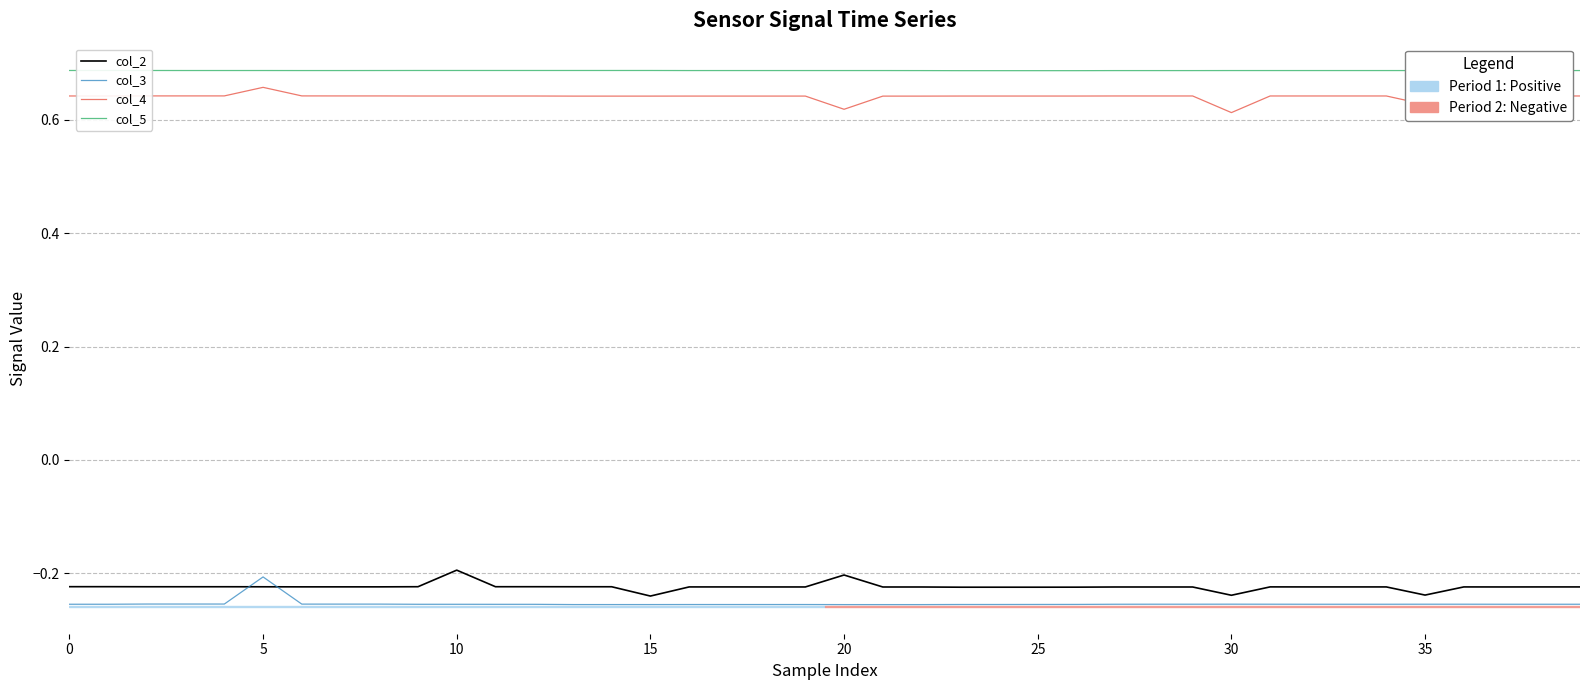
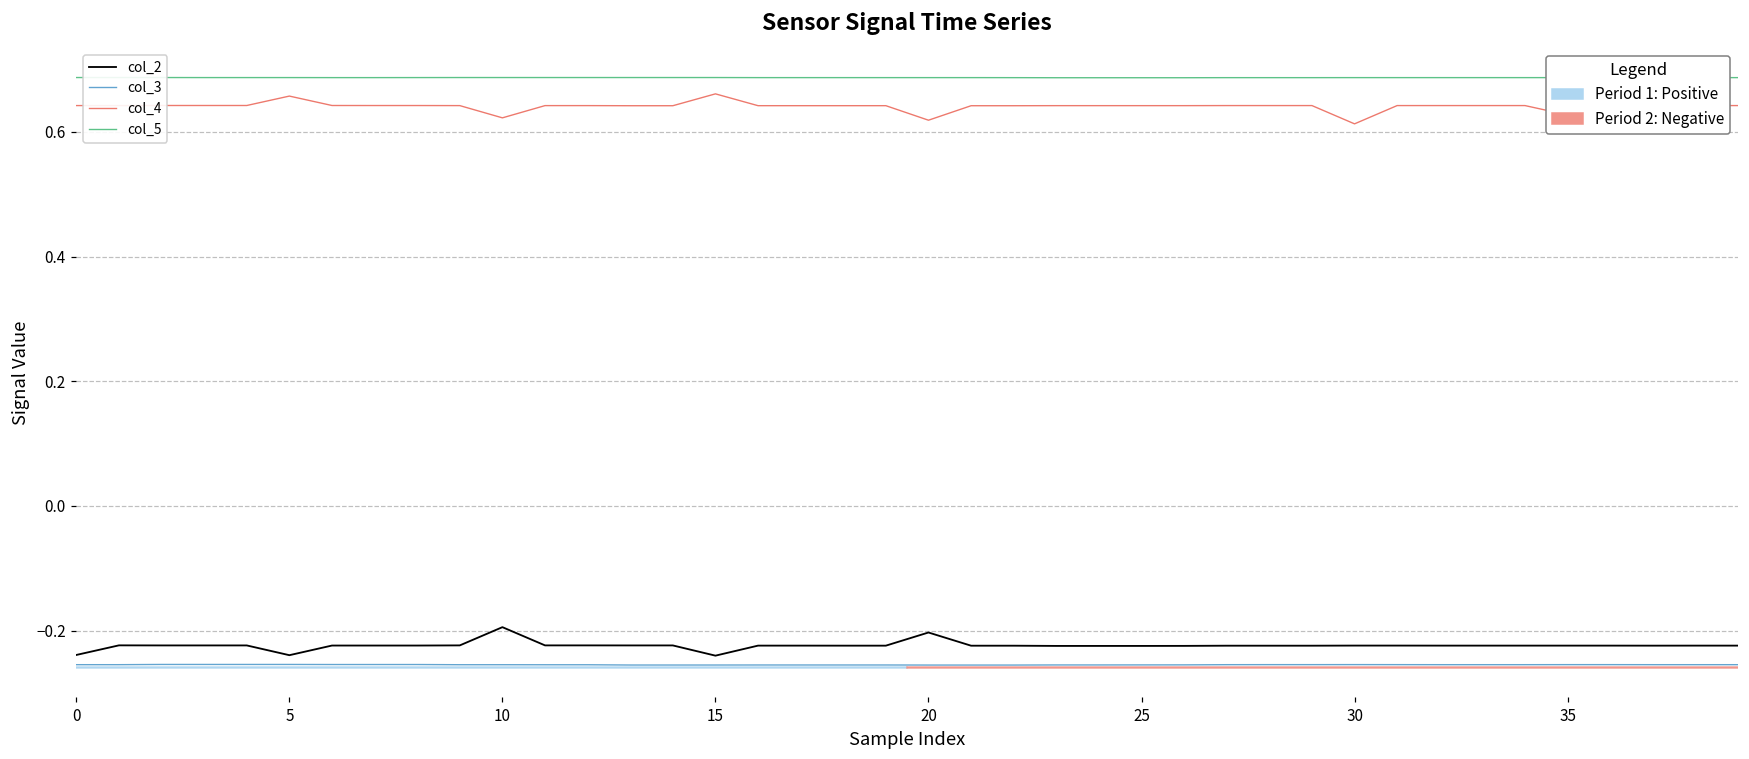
col_2, 0: -0.22 -> -0.24
col_2, 5: -0.22 -> -0.24
col_3, 5: -0.21 -> -0.25
col_4, 10: 0.64 -> 0.62
col_4, 15: 0.64 -> 0.66
col_2, 30: -0.24 -> -0.22
col_2, 35: -0.24 -> -0.22
